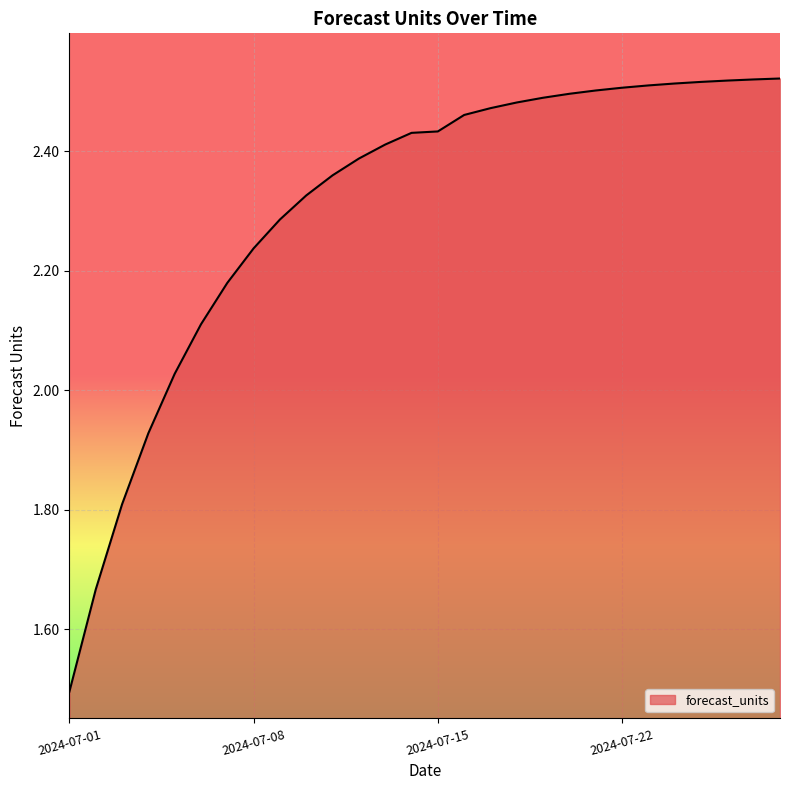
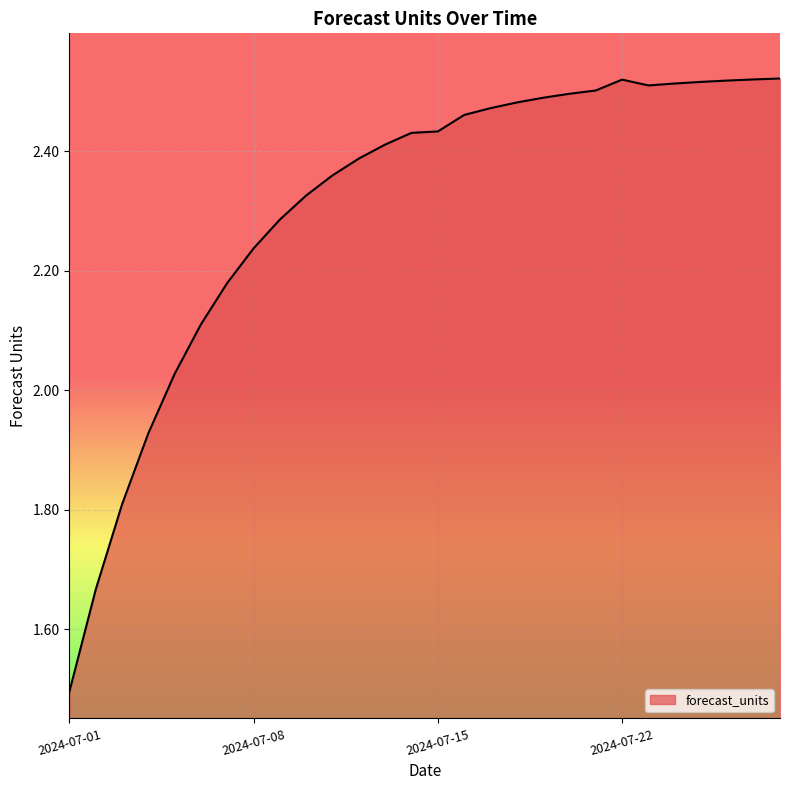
2024-07-22: 2.51 -> 2.52
